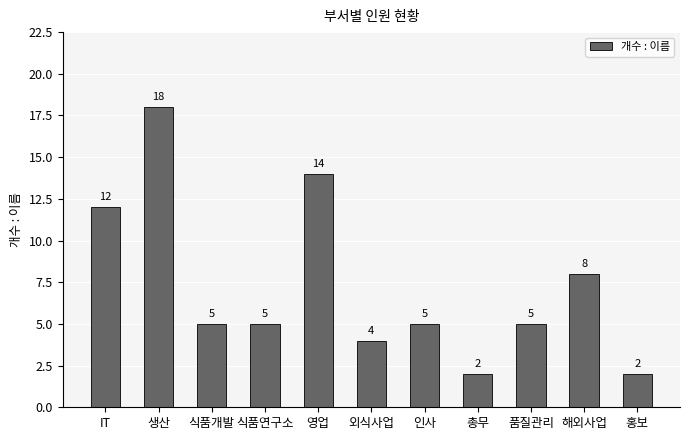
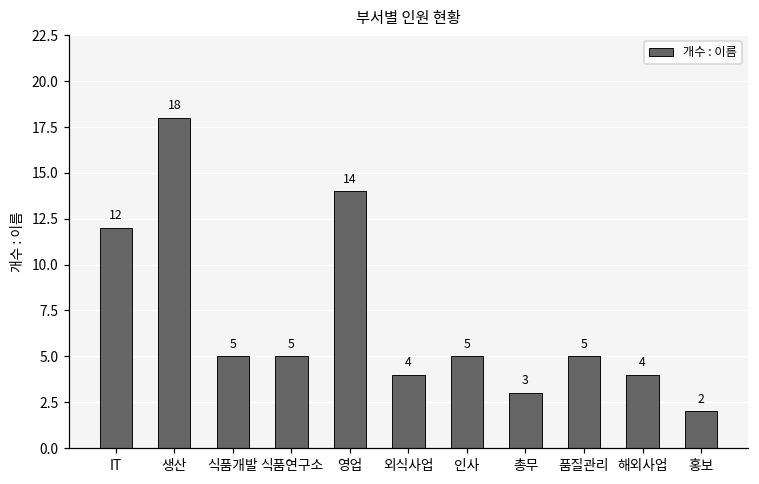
총무: 2 -> 3
해외사업: 8 -> 4
